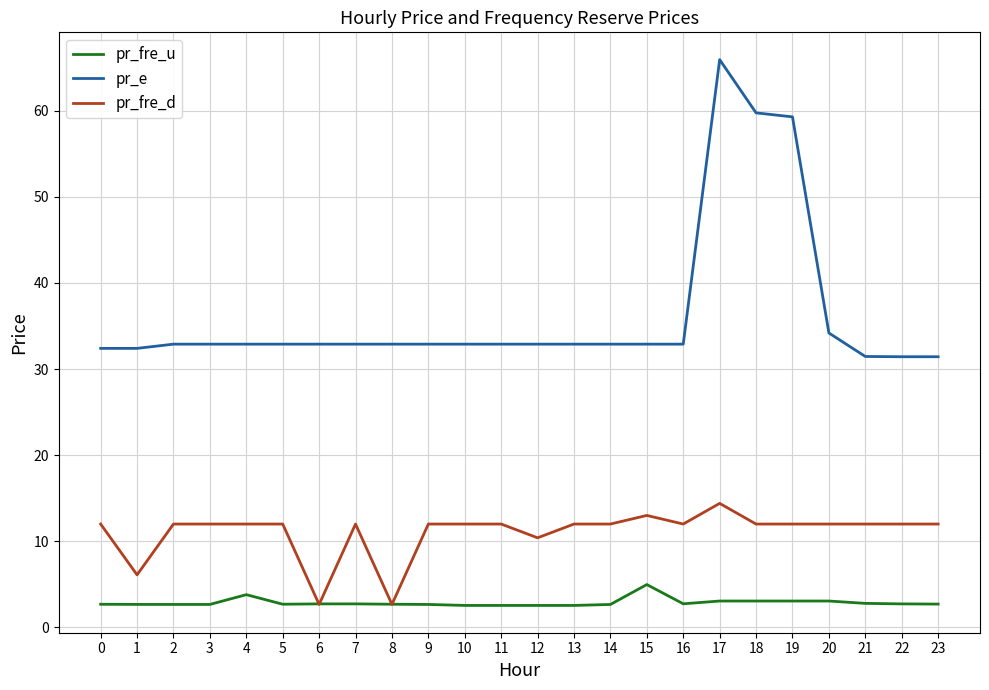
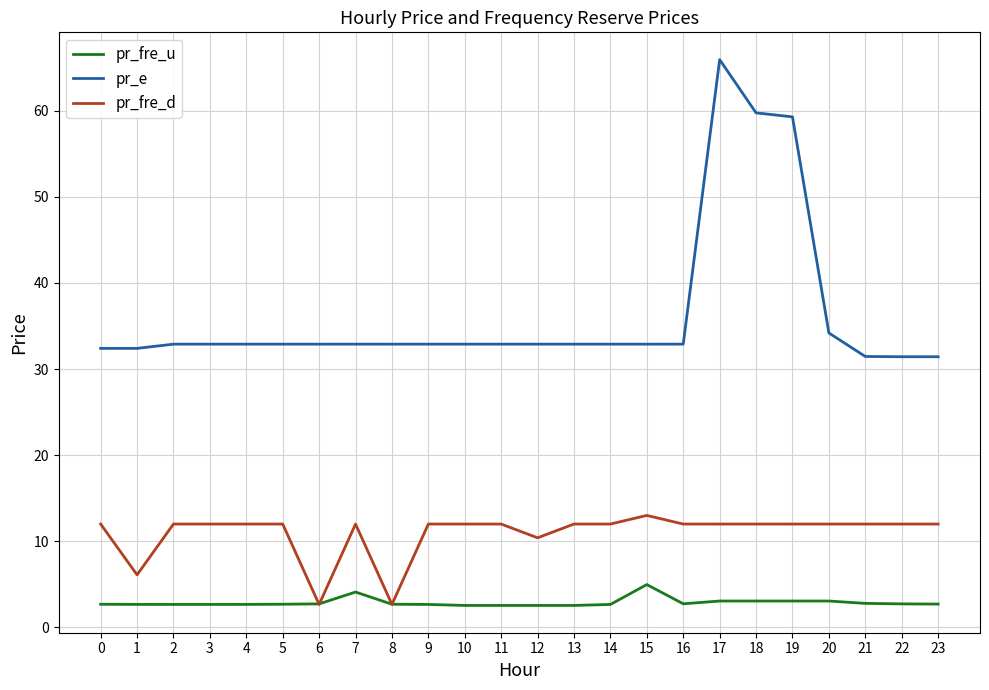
pr_fre_u, 4: 4 -> 3
pr_fre_u, 7: 3 -> 4
pr_fre_d, 17: 14 -> 12
